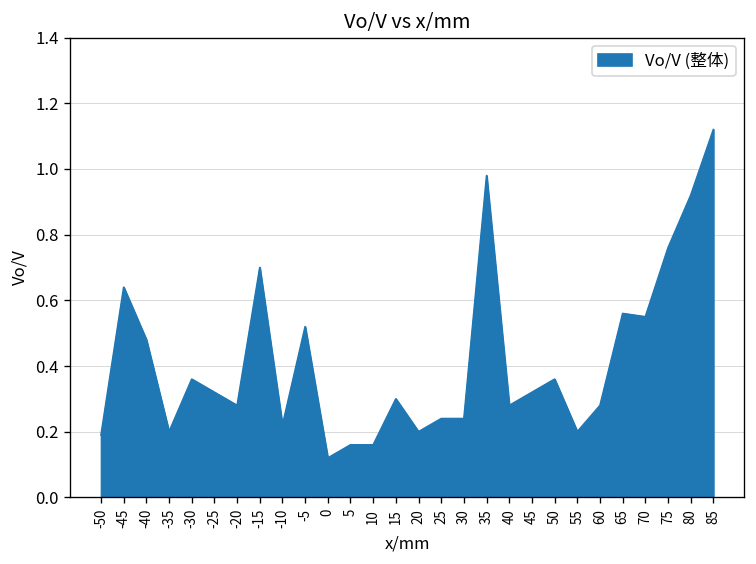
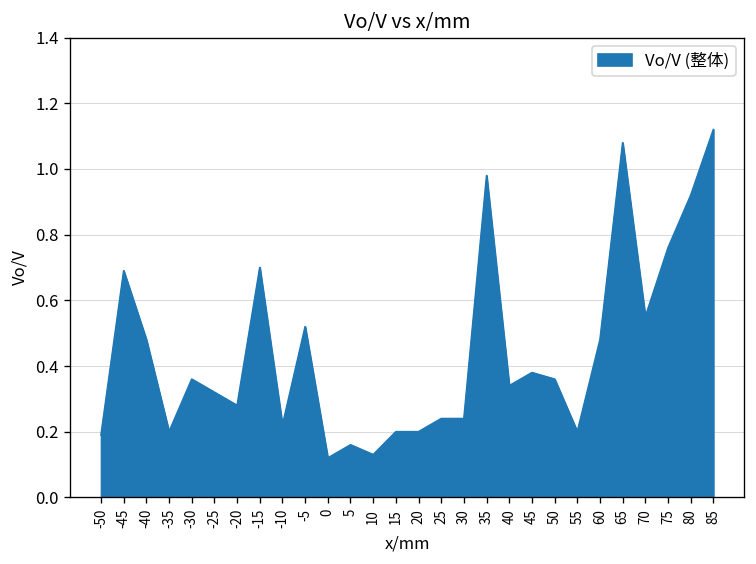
-45: 0.64 -> 0.69
10: 0.16 -> 0.13
15: 0.3 -> 0.2
40: 0.28 -> 0.34
45: 0.32 -> 0.38
60: 0.28 -> 0.48
65: 0.56 -> 1.08
